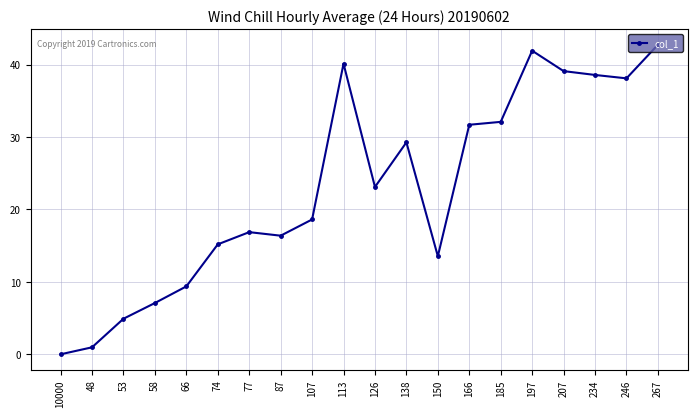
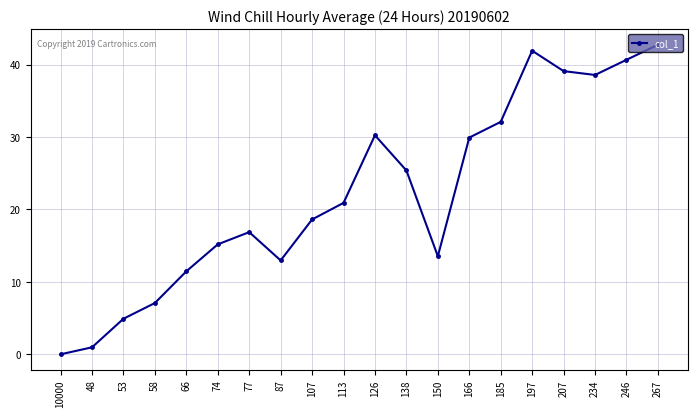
66: 9 -> 11
87: 16 -> 13
113: 40 -> 21
126: 23 -> 30
138: 29 -> 25
166: 32 -> 30
246: 38 -> 41
